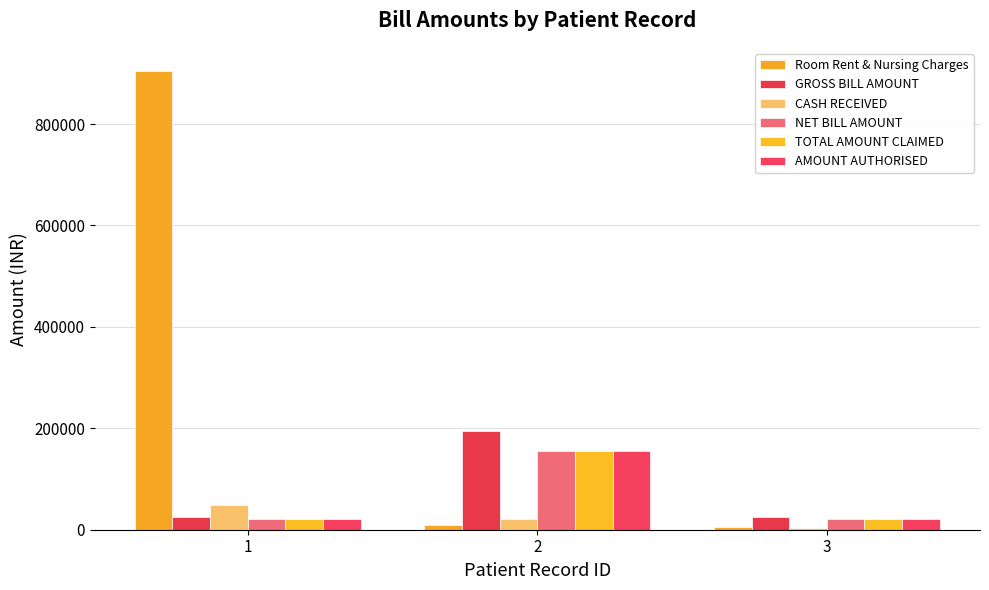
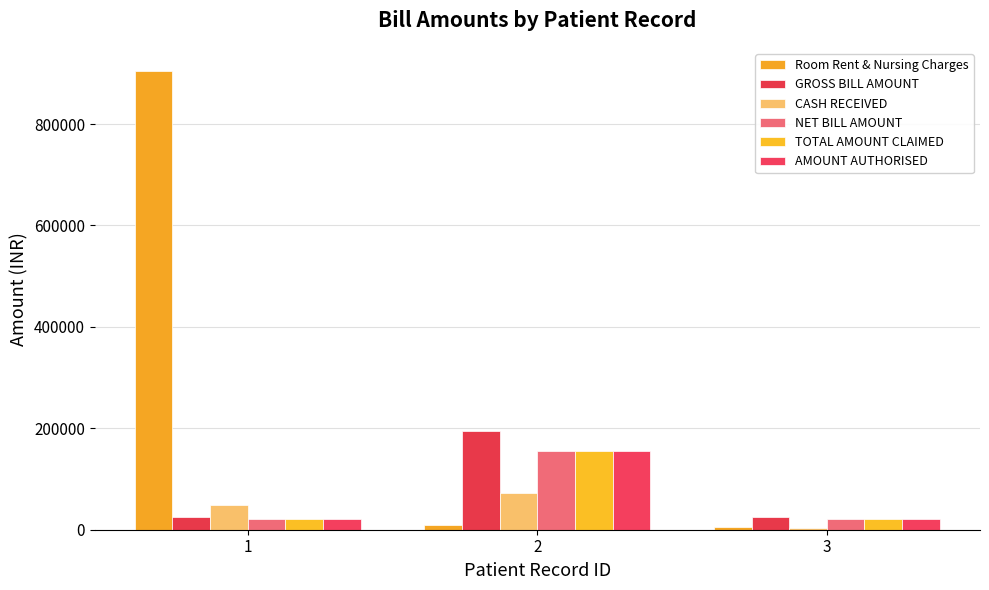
CASH RECEIVED, 2: 20000 -> 70000
